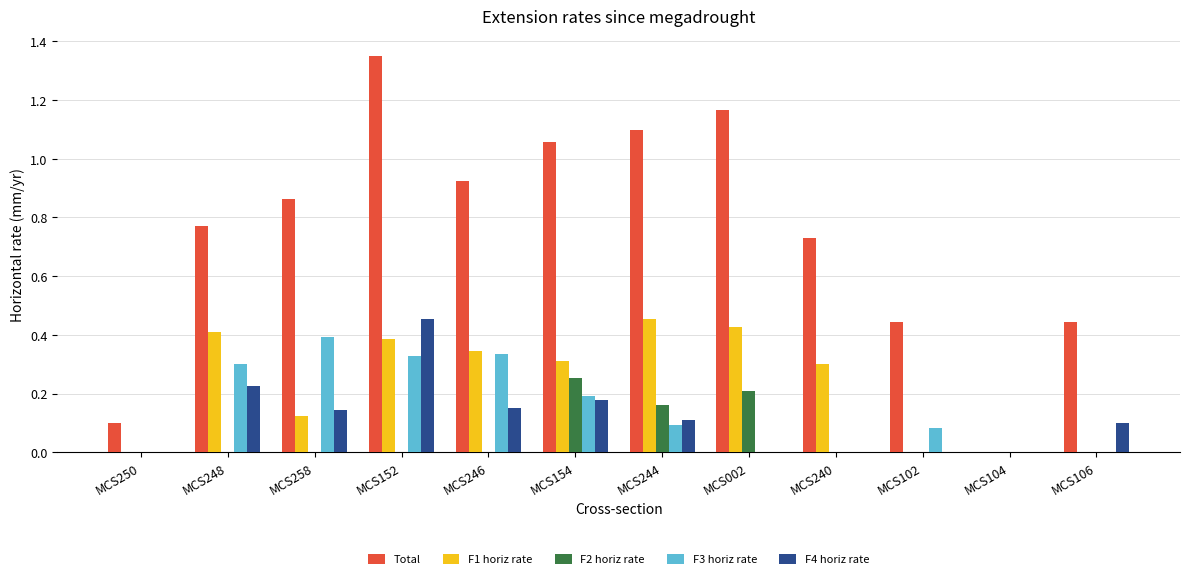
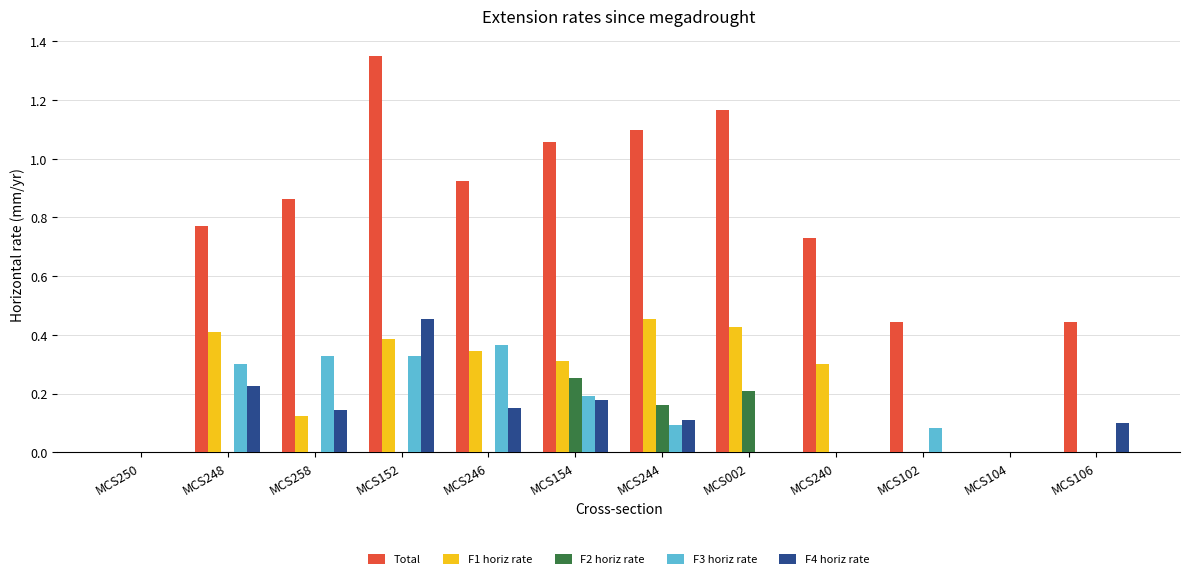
Total, MCS250: 0.1 -> 0.0
F3 horiz rate, MCS258: 0.39 -> 0.33
F3 horiz rate, MCS246: 0.34 -> 0.37
